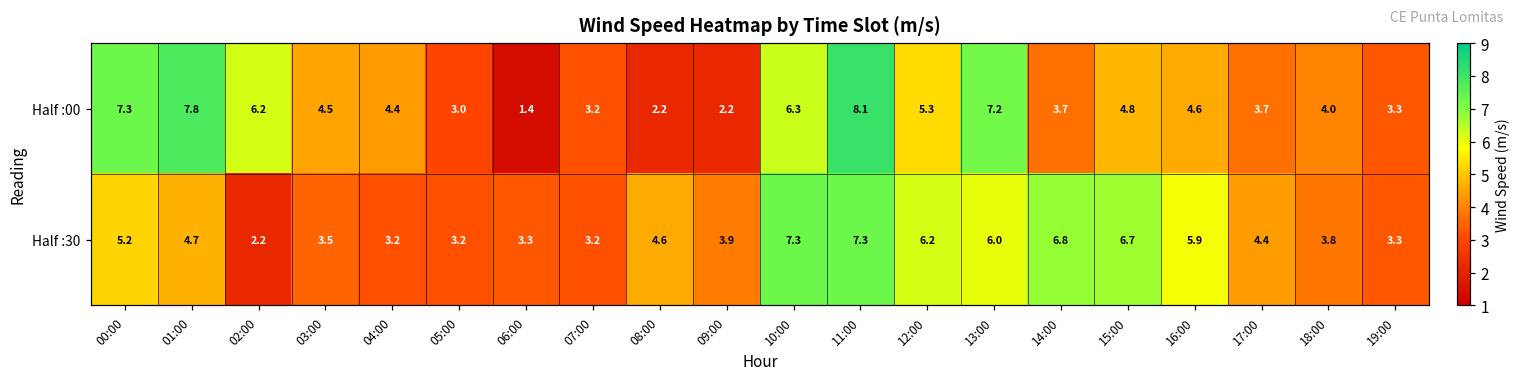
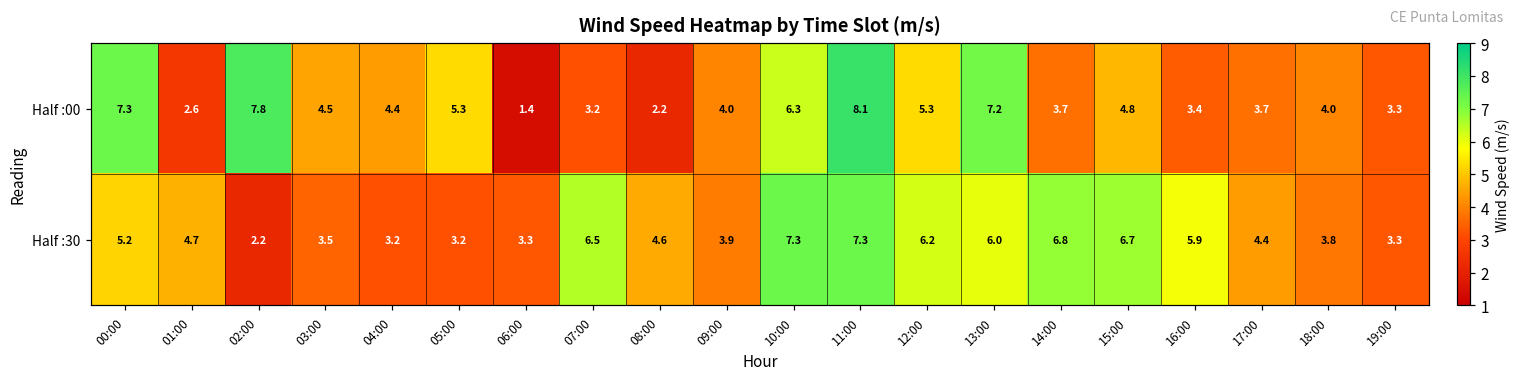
Half :00, 01:00: 7.8 -> 2.6
Half :00, 02:00: 6.2 -> 7.8
Half :00, 05:00: 3.0 -> 5.3
Half :00, 09:00: 2.2 -> 4.0
Half :00, 16:00: 4.6 -> 3.4
Half :30, 07:00: 3.2 -> 6.5
